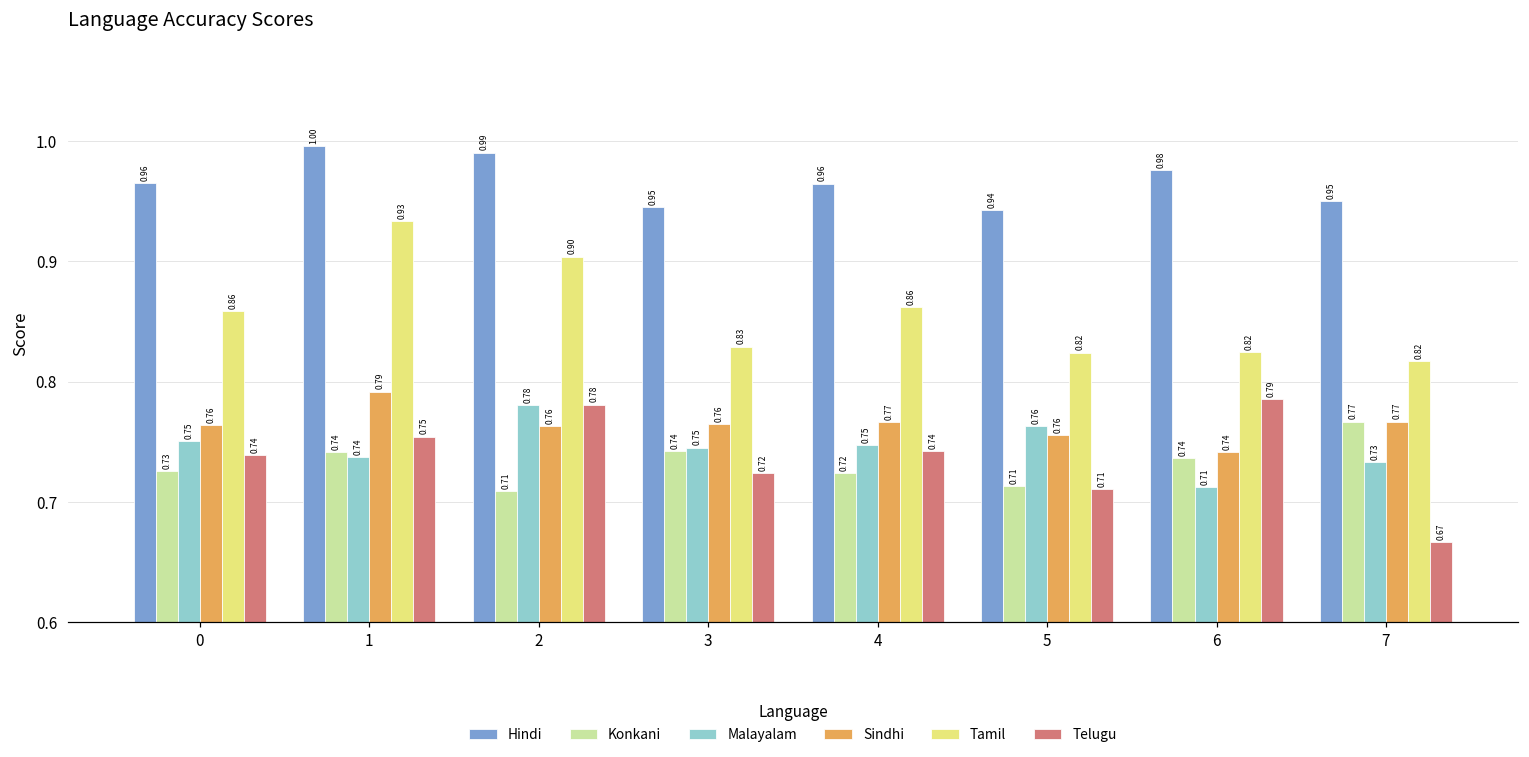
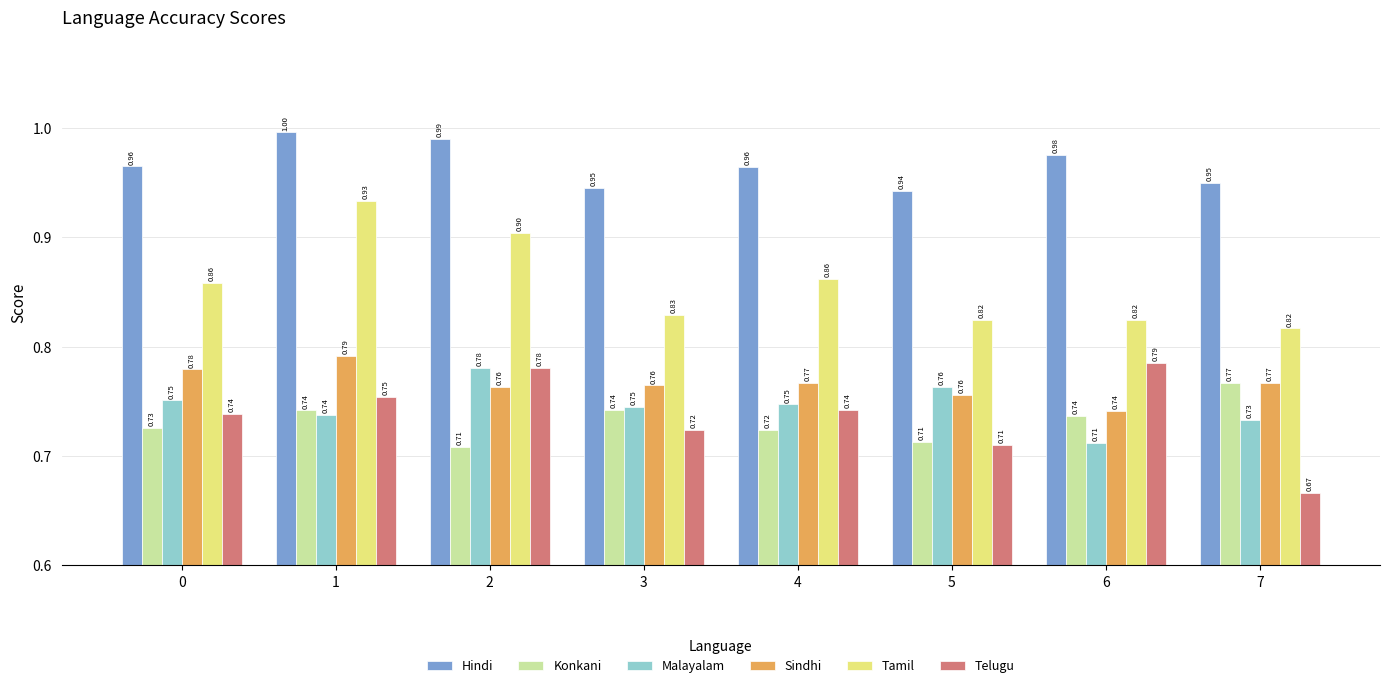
Sindhi, 0: 0.76 -> 0.78
